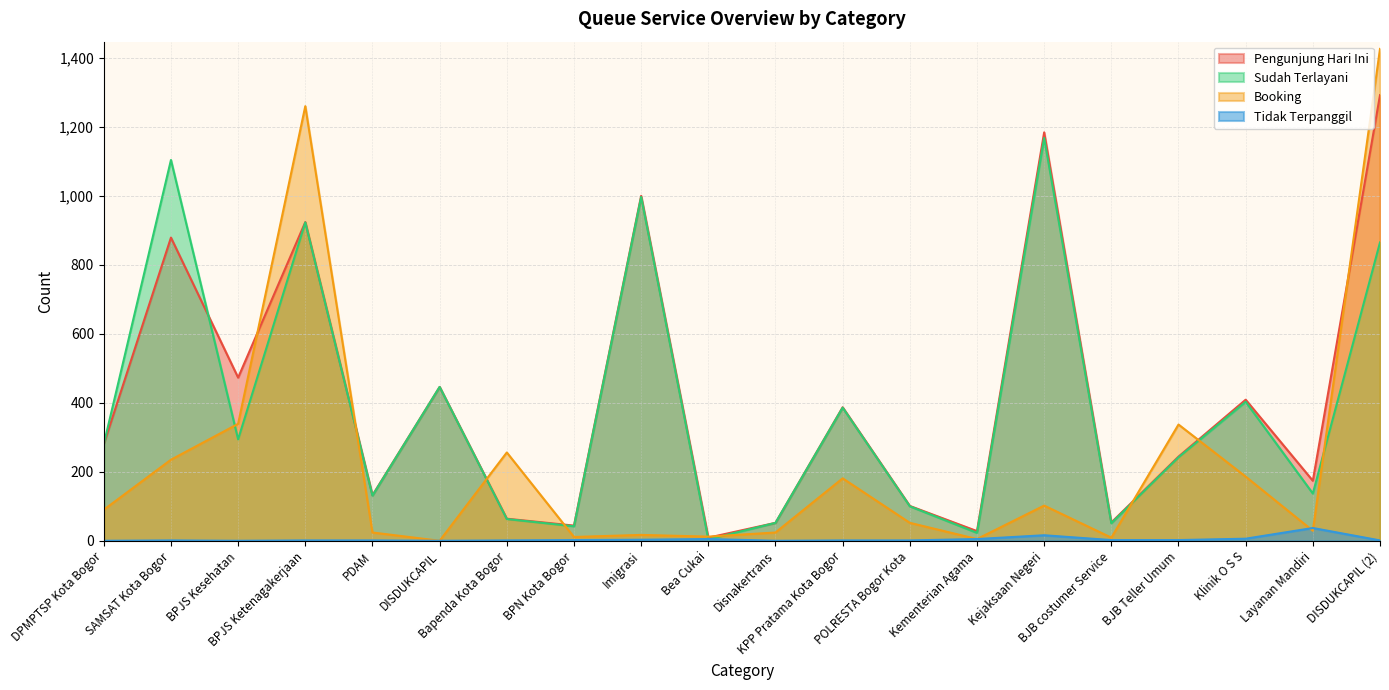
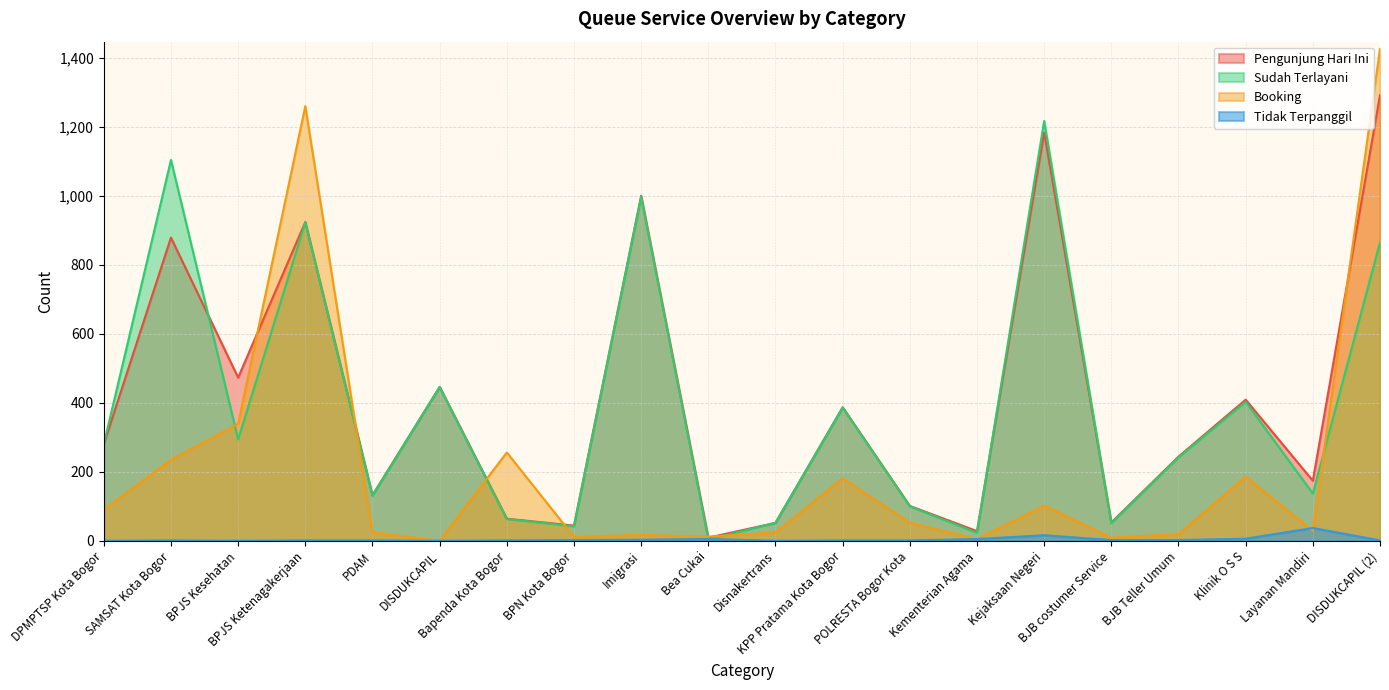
Sudah Terlayani, Kejaksaan Negeri: 1,170 -> 1,220
Booking, BJB Teller Umum: 340 -> 20
